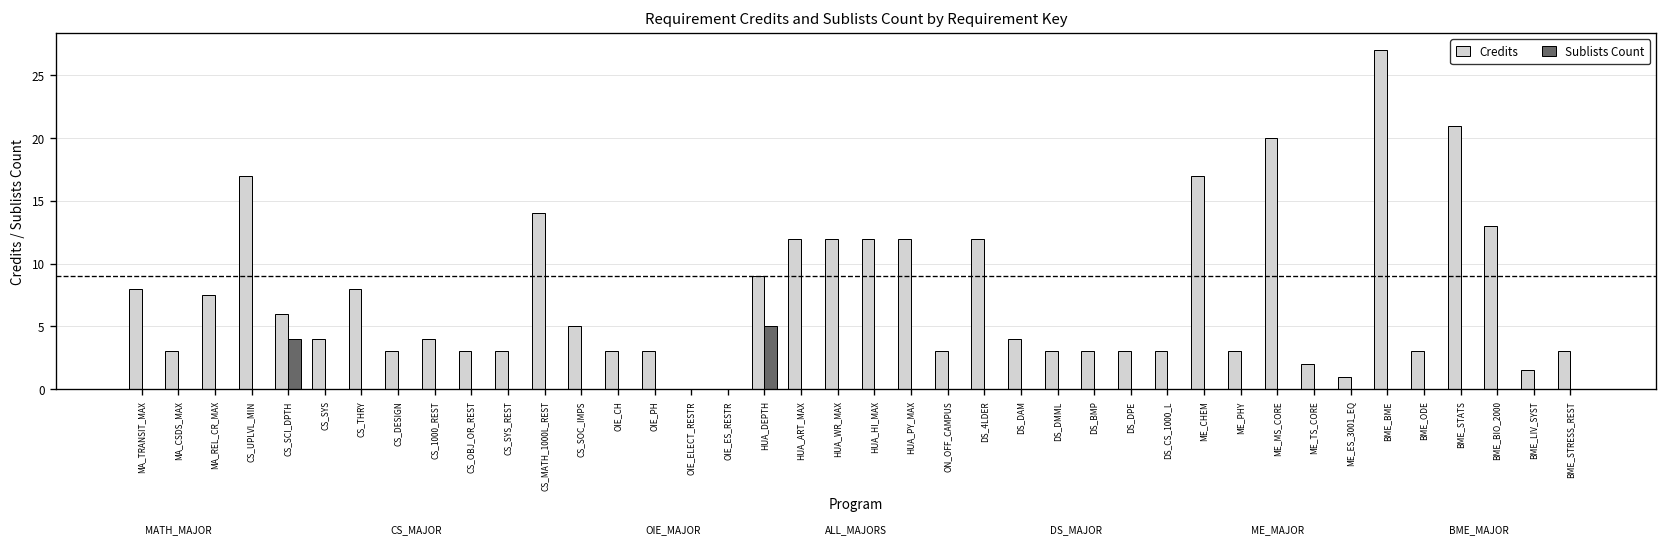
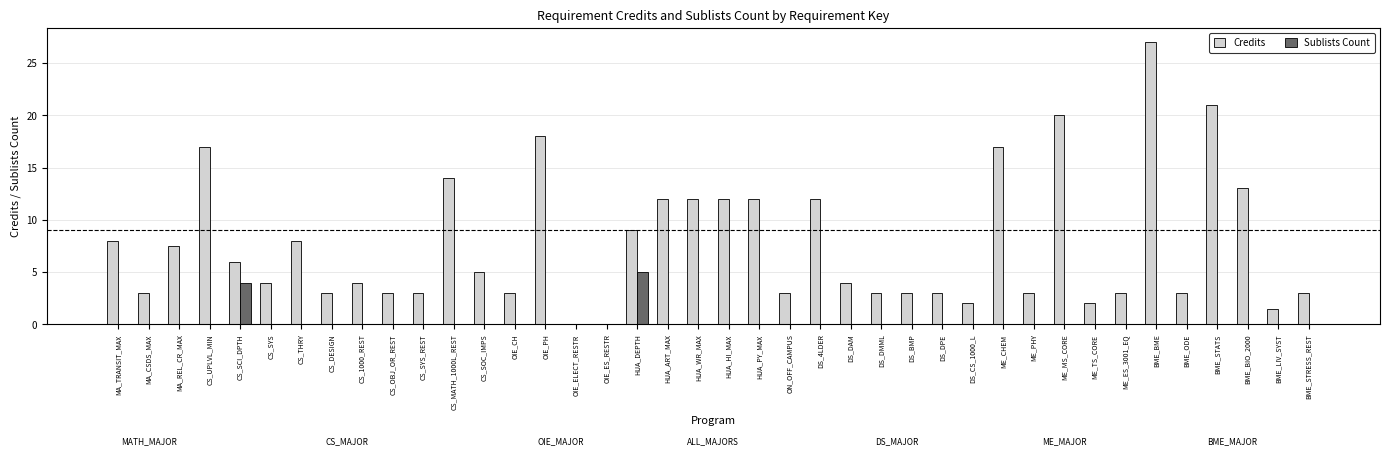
Credits, OIE_PH: 3 -> 18
Credits, DS_CS_1000_L: 3 -> 2
Credits, ME_ES_3001_EQ: 1 -> 3
